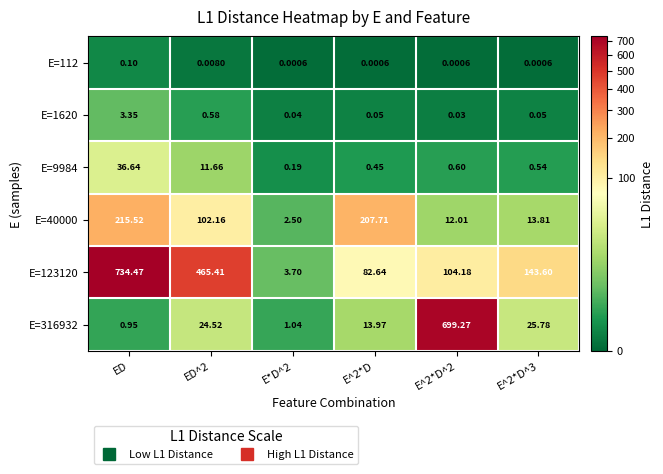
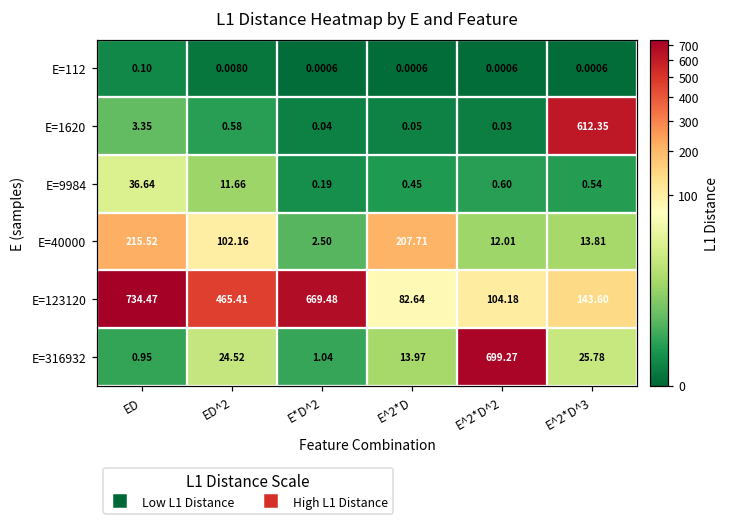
E=1620, E^2*D^3: 0.05 -> 612.35
E=123120, E*D^2: 3.70 -> 669.48
